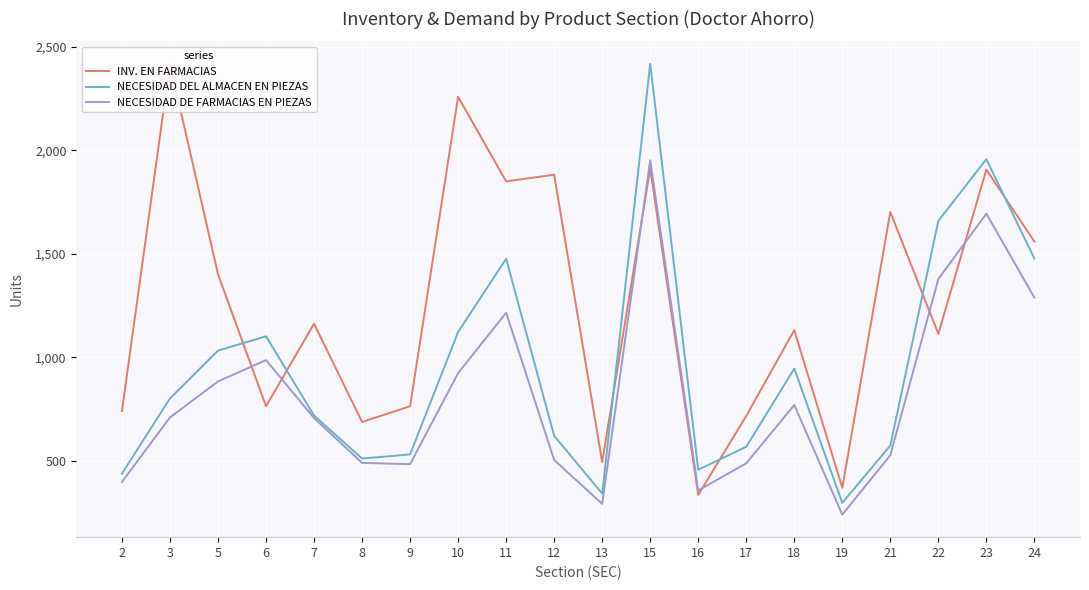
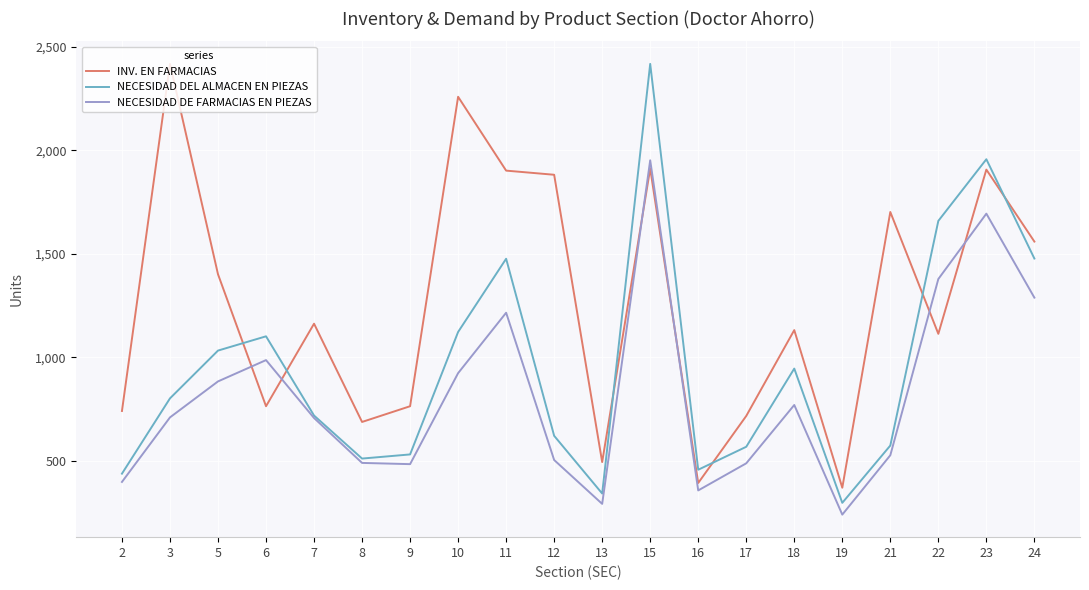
INV. EN FARMACIAS, 11: 1,850 -> 1,900
INV. EN FARMACIAS, 16: 330 -> 390
